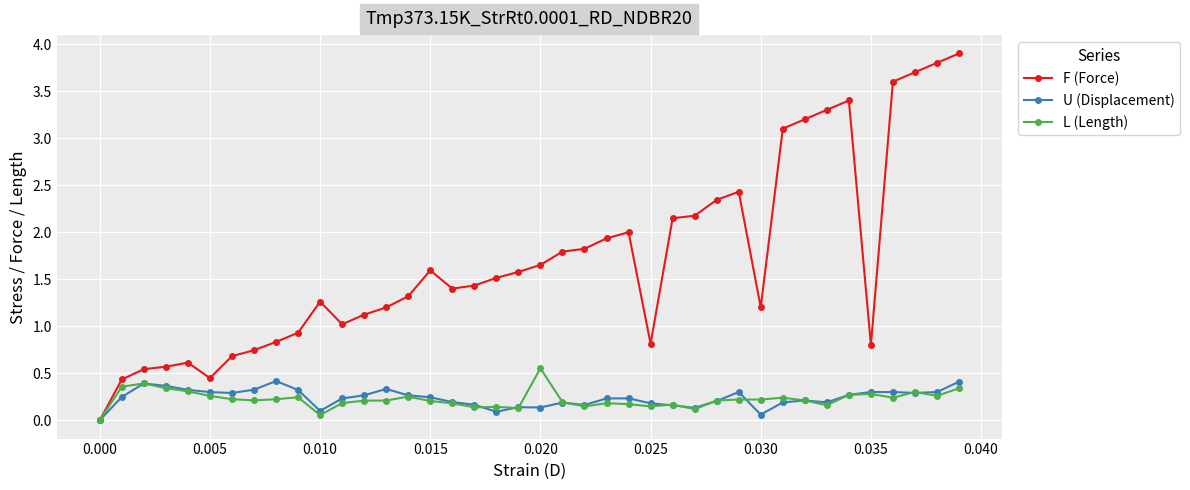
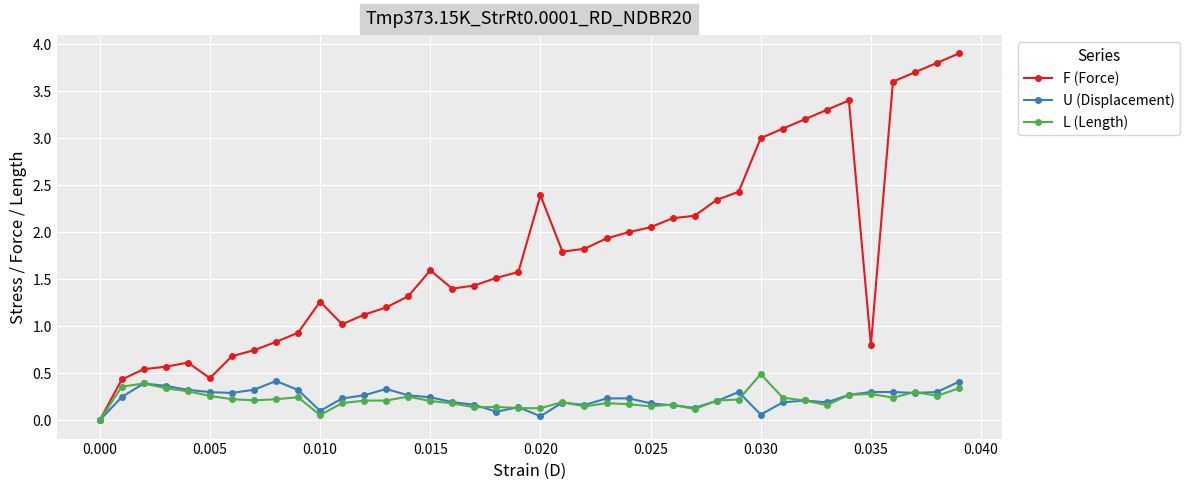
F (Force), 0.020: 1.7 -> 2.4
U (Displacement), 0.020: 0.1 -> 0.0
L (Length), 0.020: 0.6 -> 0.1
F (Force), 0.025: 0.8 -> 2.1
F (Force), 0.030: 1.2 -> 3.0
L (Length), 0.030: 0.2 -> 0.5
